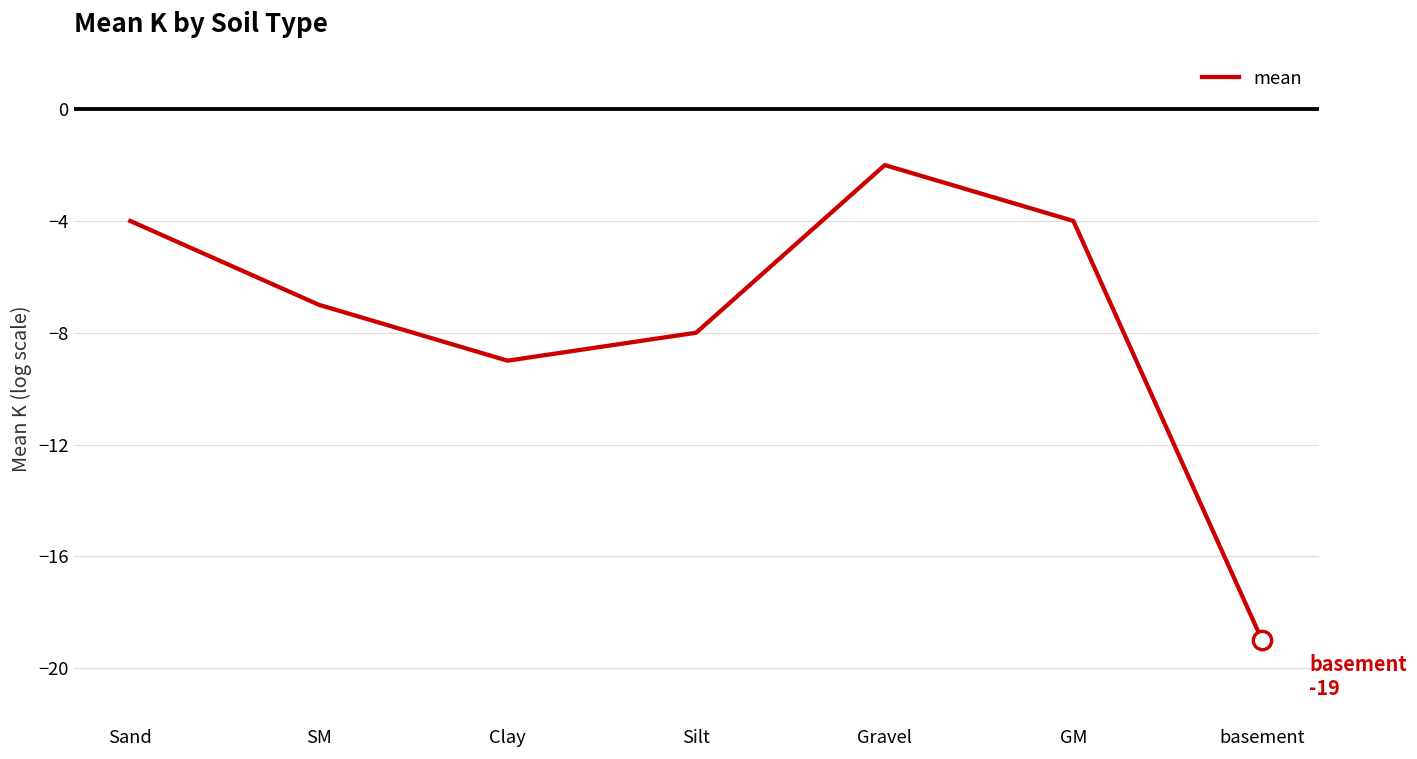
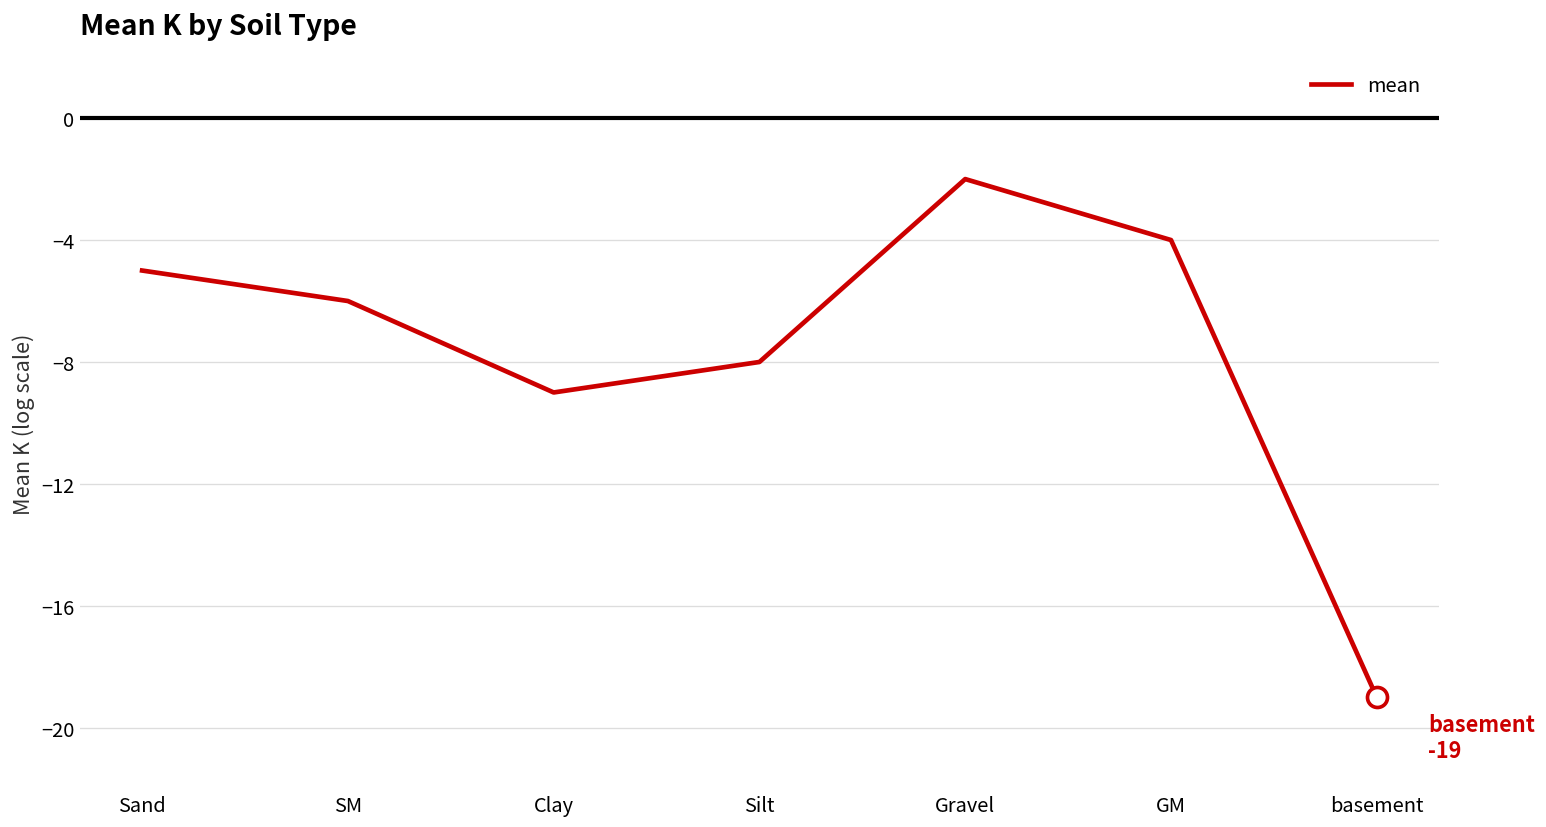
mean, Sand: -4 -> -5
mean, SM: -7 -> -6
